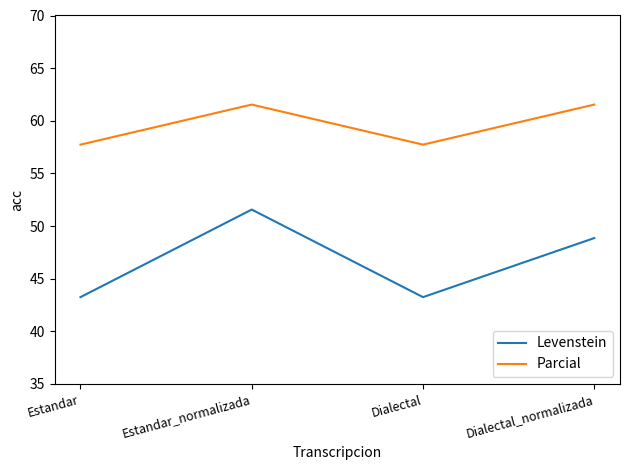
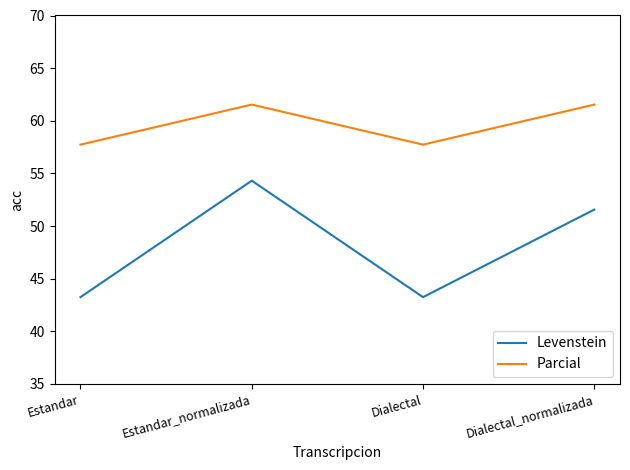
Levenstein, Estandar_normalizada: 51.6 -> 54.3
Levenstein, Dialectal_normalizada: 48.9 -> 51.6
